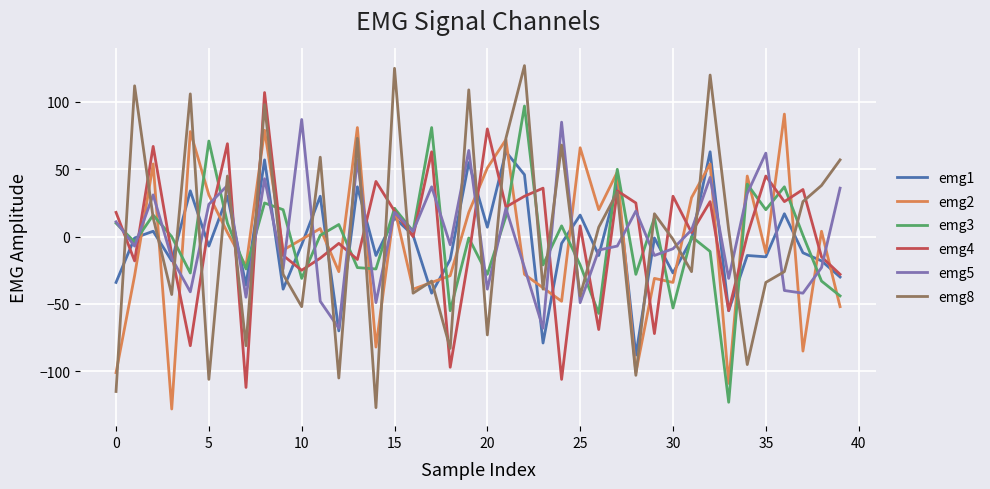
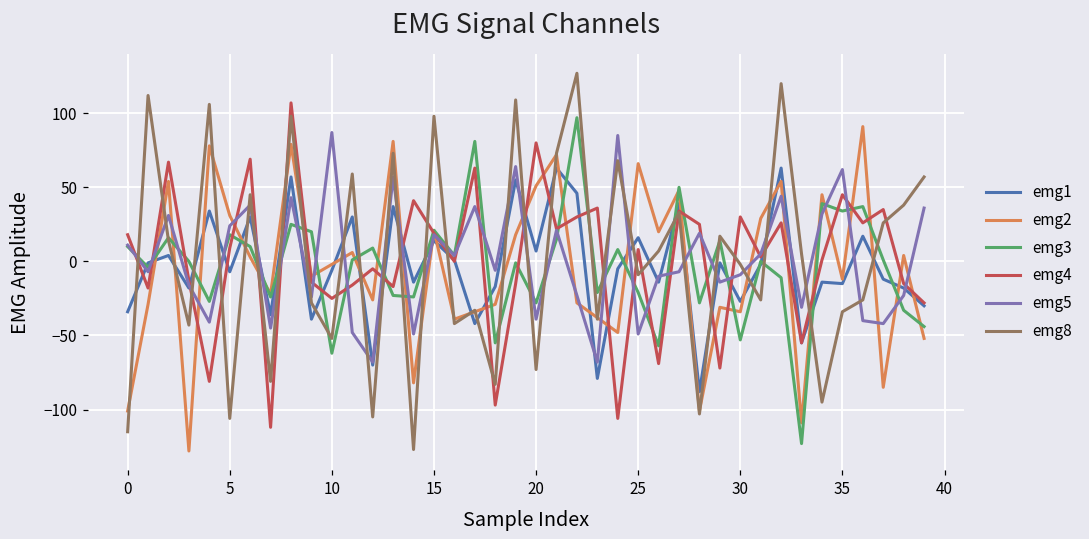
emg3, 5: 71 -> 18
emg3, 10: -31 -> -62
emg8, 15: 125 -> 98
emg8, 25: -44 -> -9
emg3, 35: 20 -> 34
